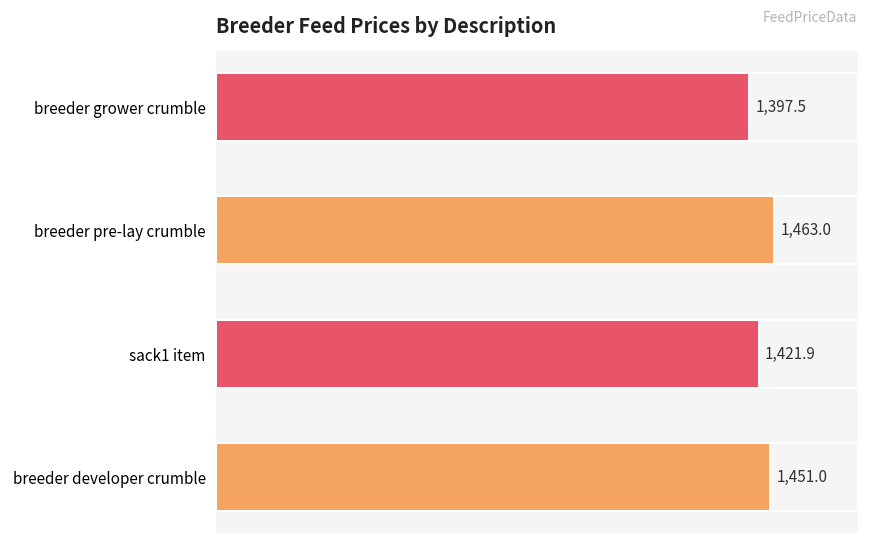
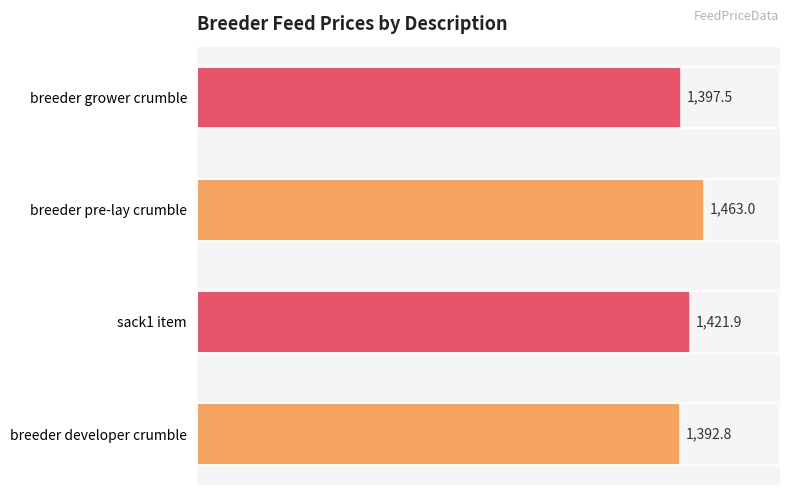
breeder developer crumble: 1,451.0 -> 1,392.8
